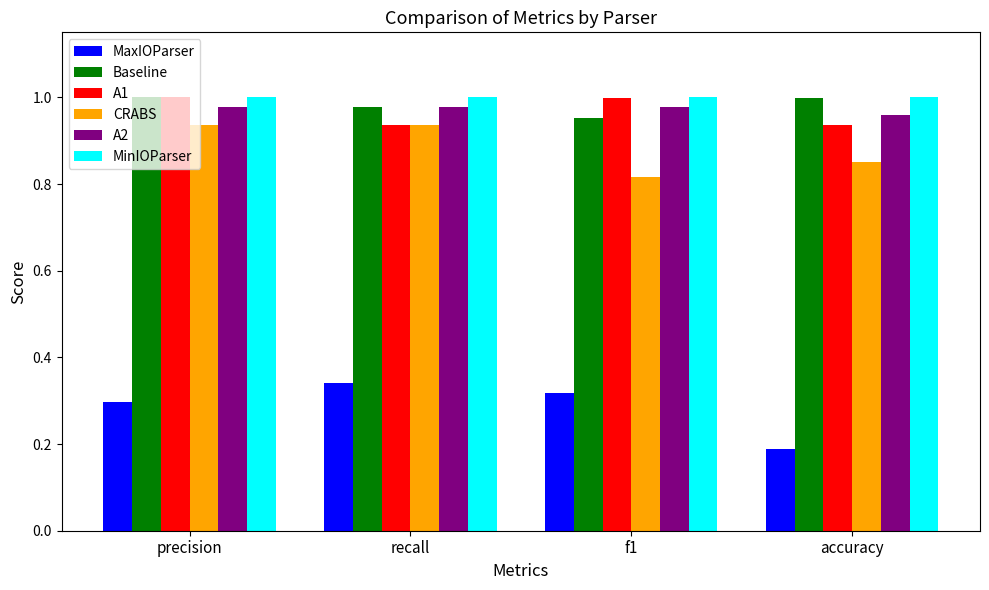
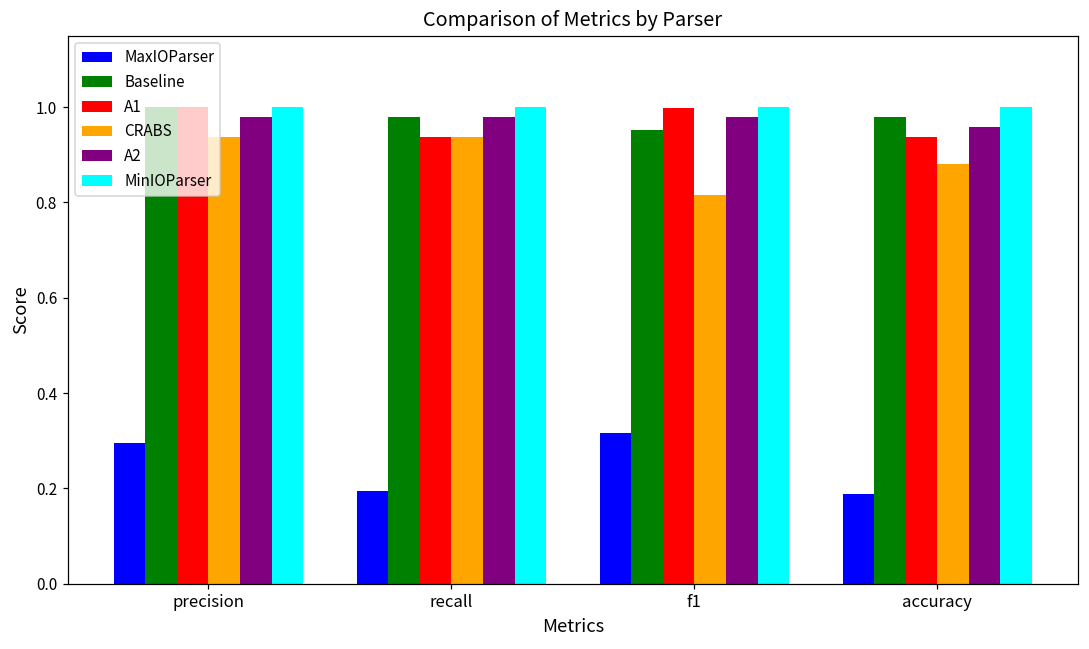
MaxIOParser, recall: 0.34 -> 0.20
Baseline, accuracy: 1.00 -> 0.98
CRABS, accuracy: 0.85 -> 0.88
